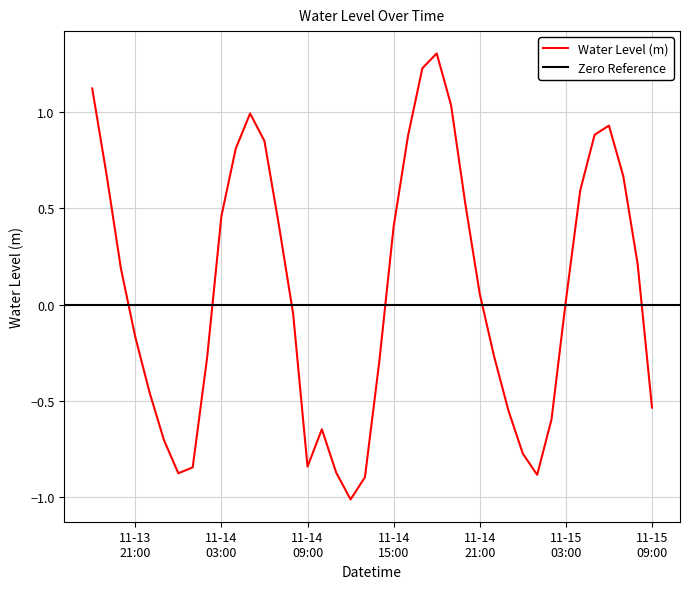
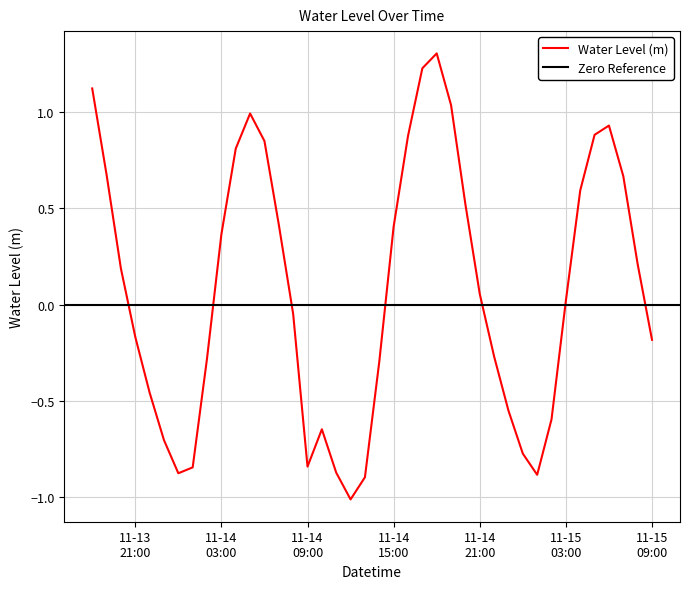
11-14 03:00: 0.46 -> 0.37
11-15 09:00: -0.54 -> -0.18
